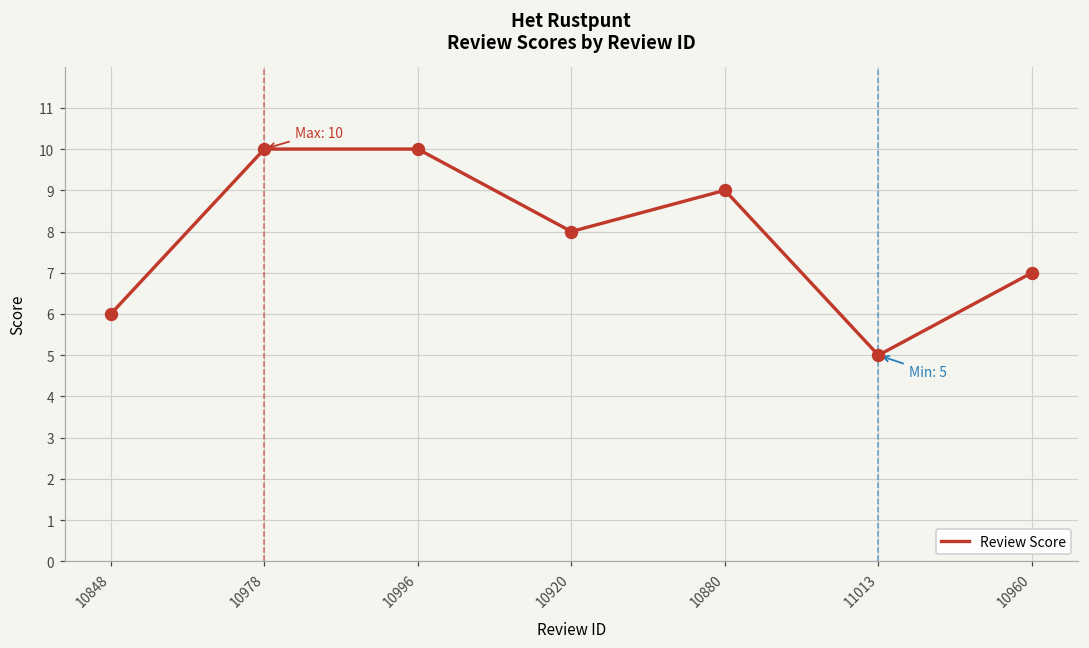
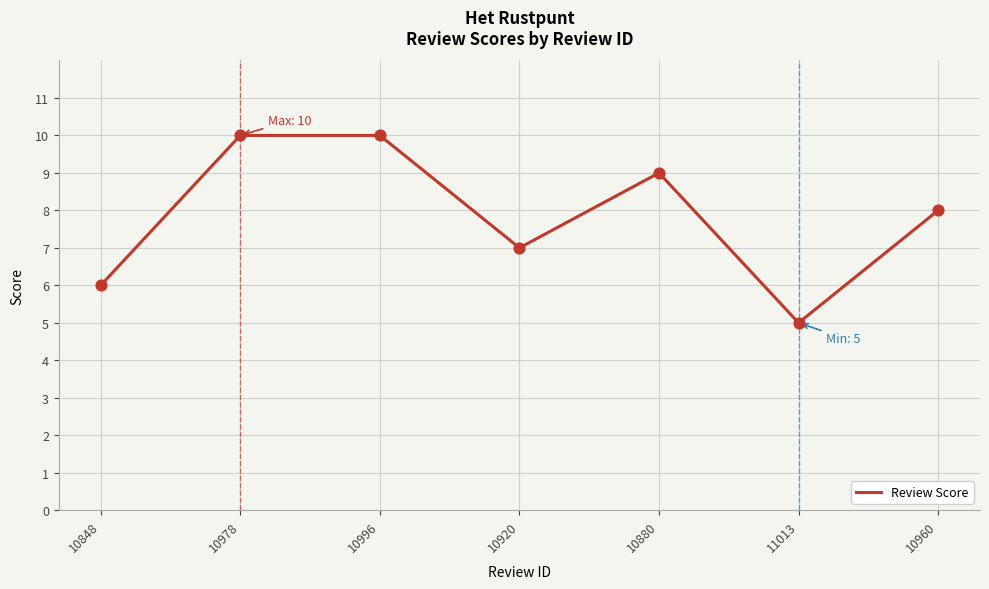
10920: 8 -> 7
10960: 7 -> 8
